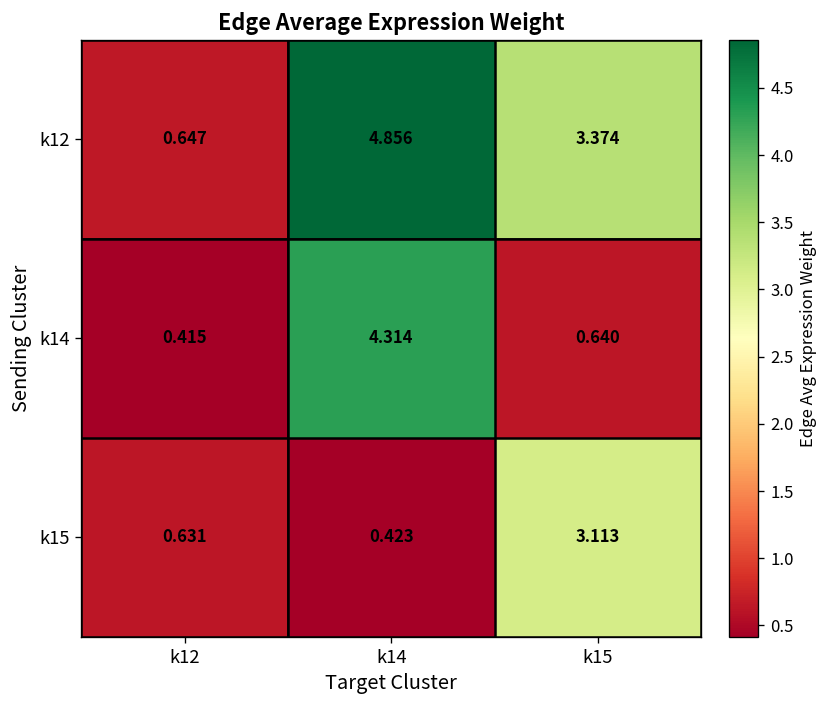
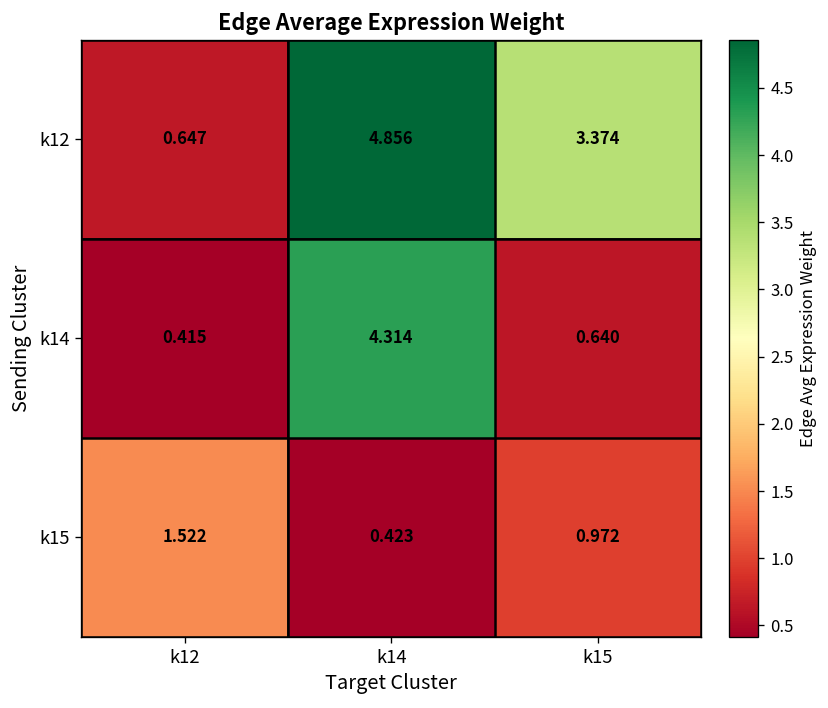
k15, k12: 0.631 -> 1.522
k15, k15: 3.113 -> 0.972
